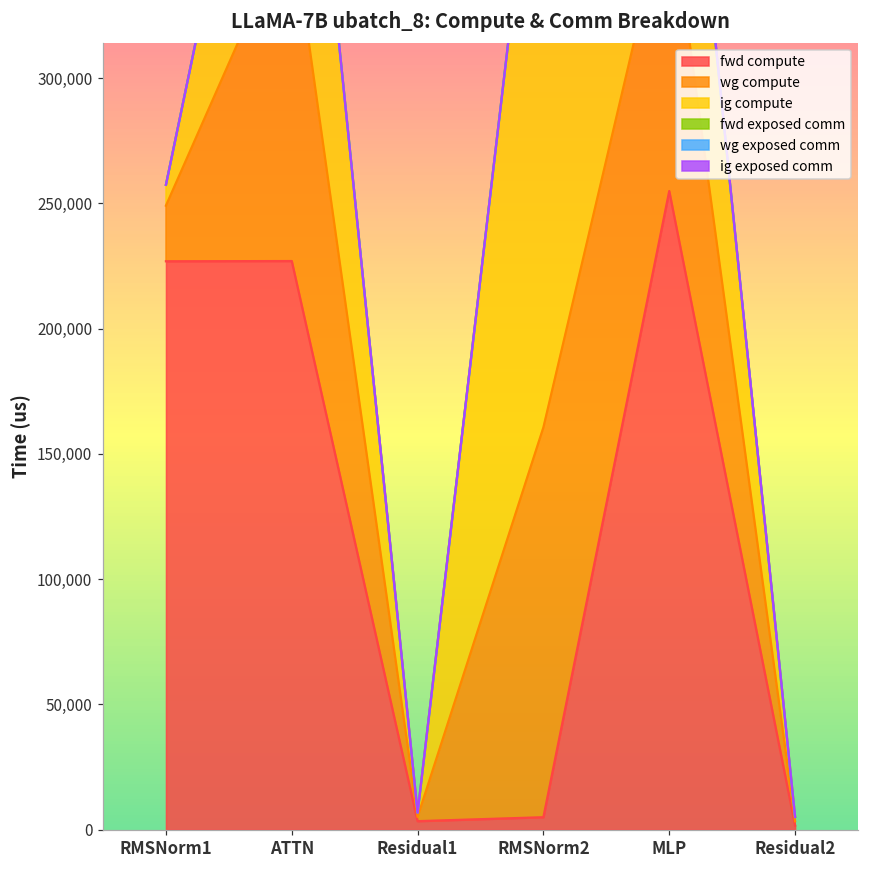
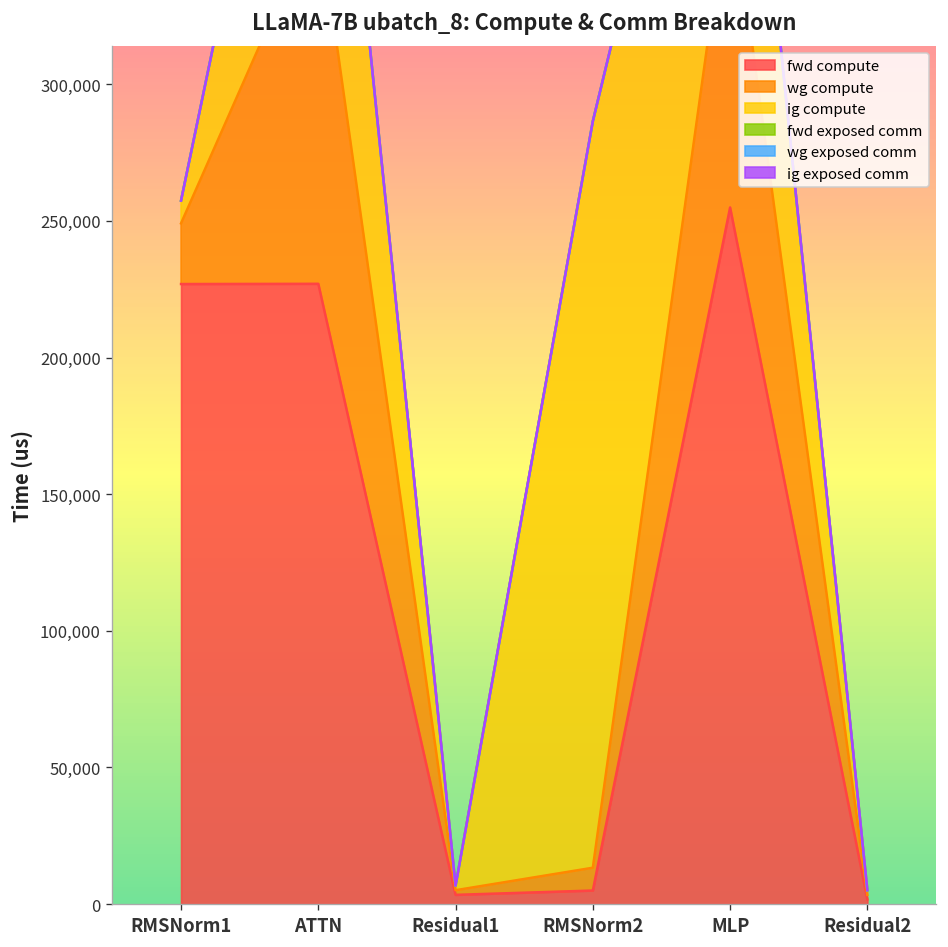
wg compute, RMSNorm2: 156,000 -> 8,000
